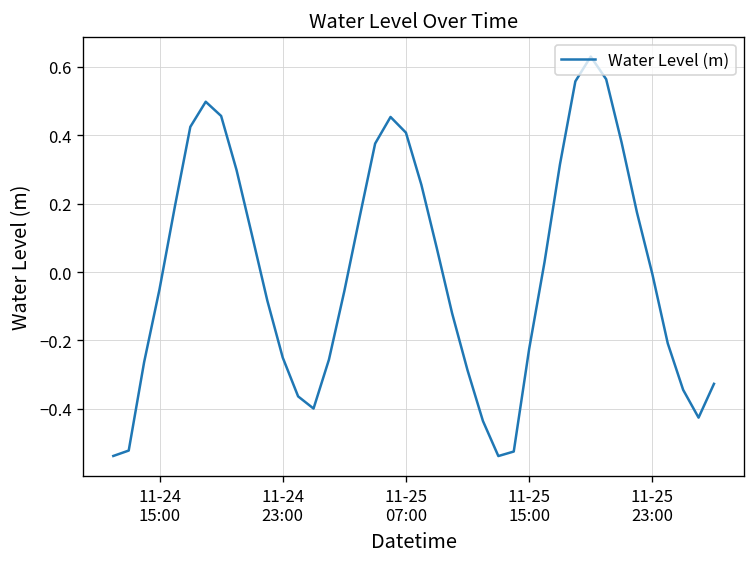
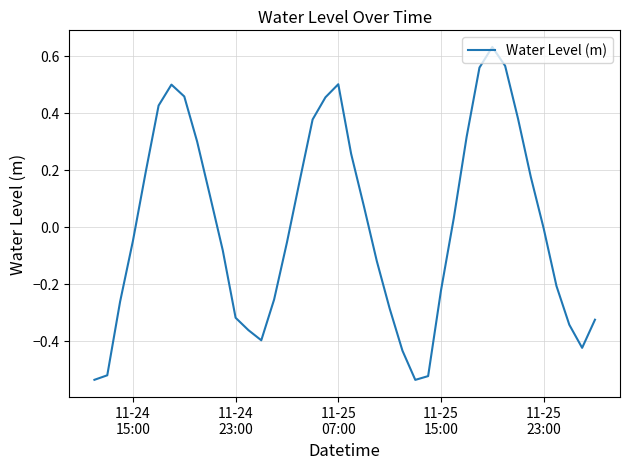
11-24 23:00: -0.25 -> -0.32
11-25 07:00: 0.41 -> 0.50
